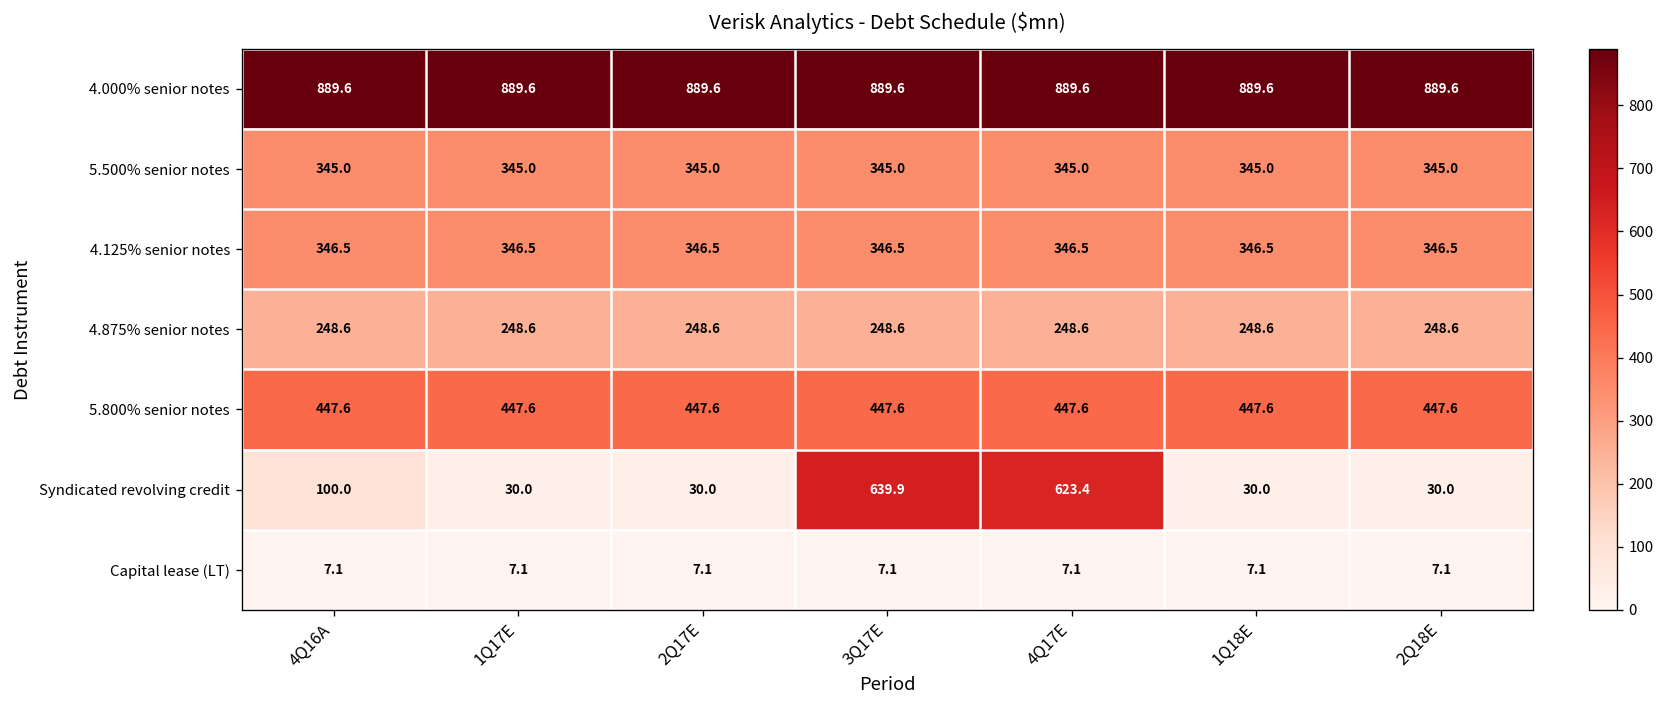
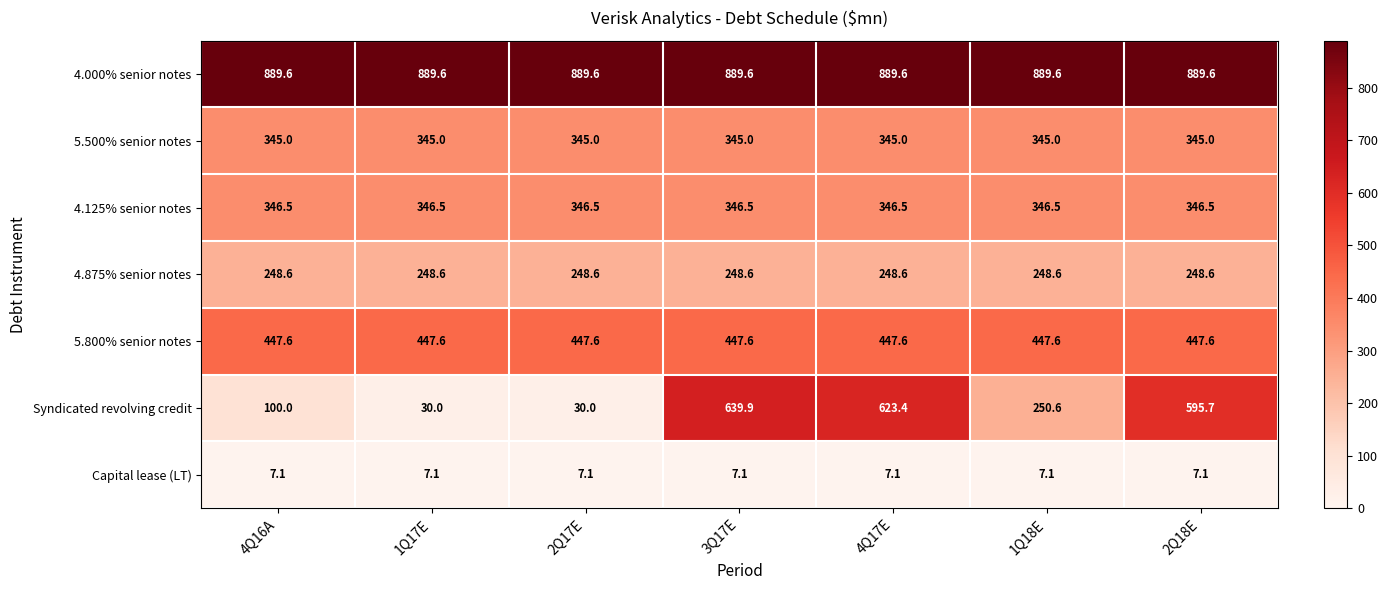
Syndicated revolving credit, 1Q18E: 30.0 -> 250.6
Syndicated revolving credit, 2Q18E: 30.0 -> 595.7
